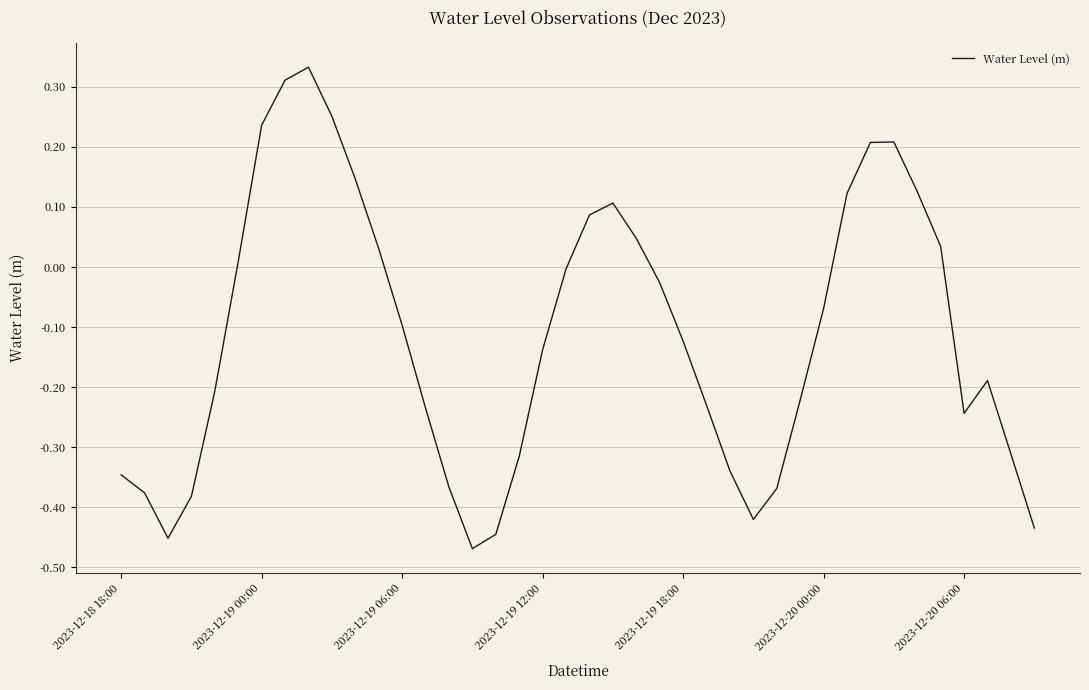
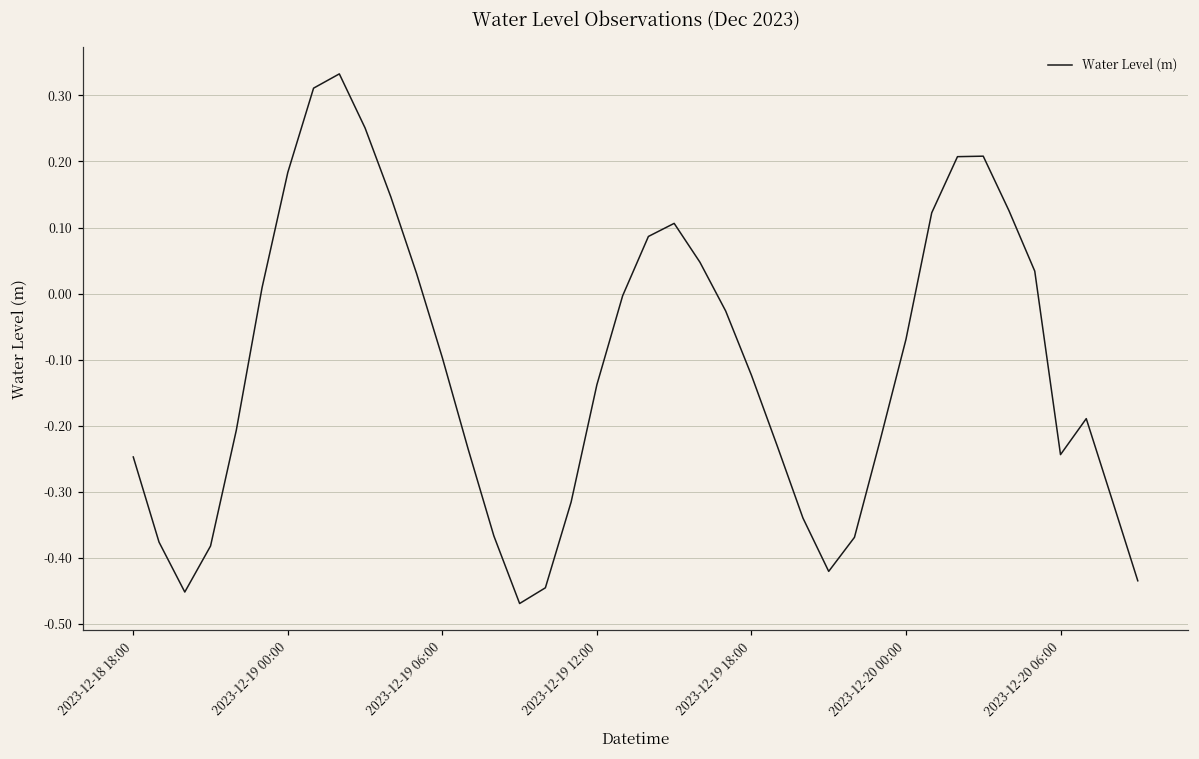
2023-12-18 18:00: -0.35 -> -0.25
2023-12-19 00:00: 0.24 -> 0.18
